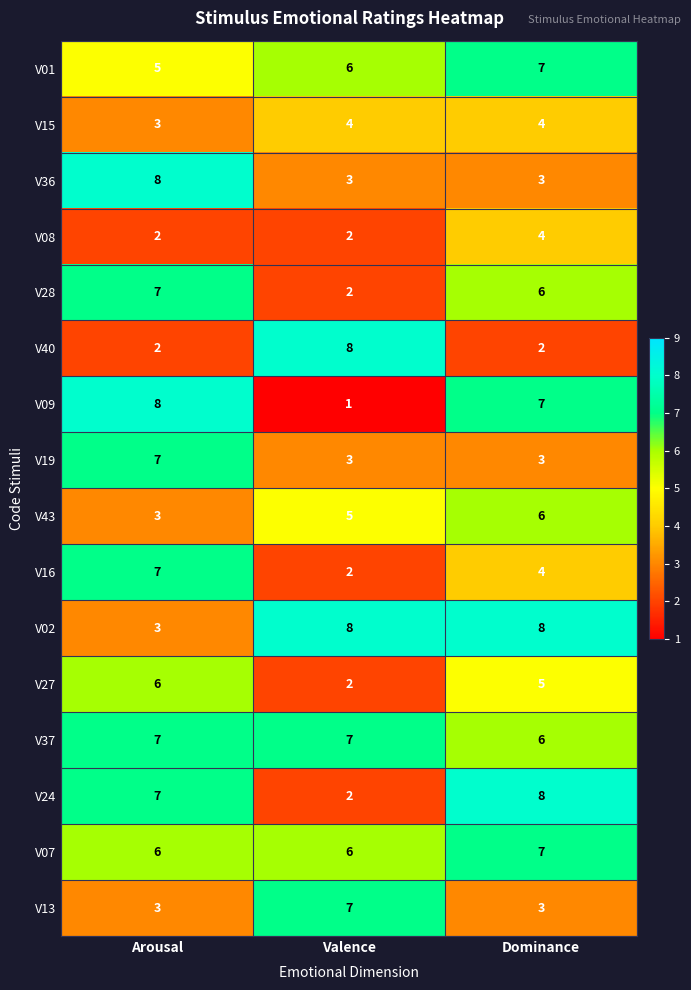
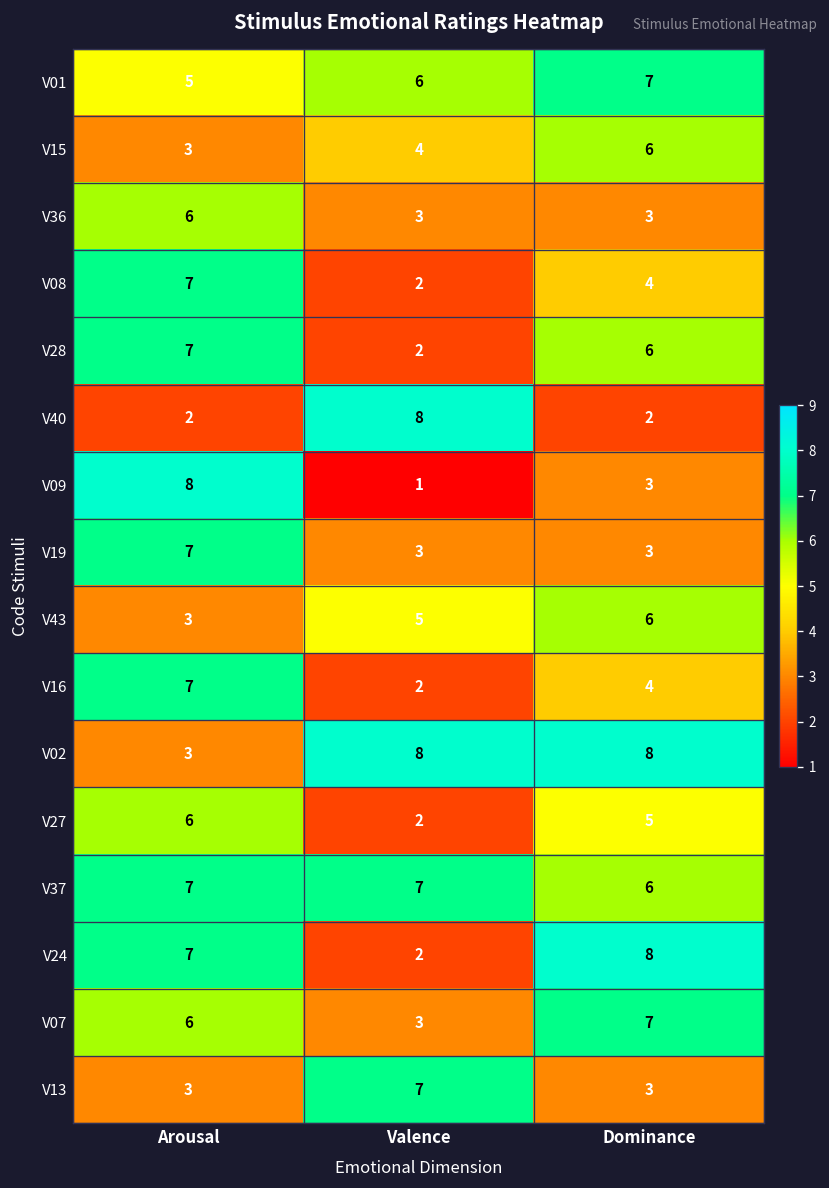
V15, Dominance: 4 -> 6
V36, Arousal: 8 -> 6
V08, Arousal: 2 -> 7
V09, Dominance: 7 -> 3
V07, Valence: 6 -> 3
